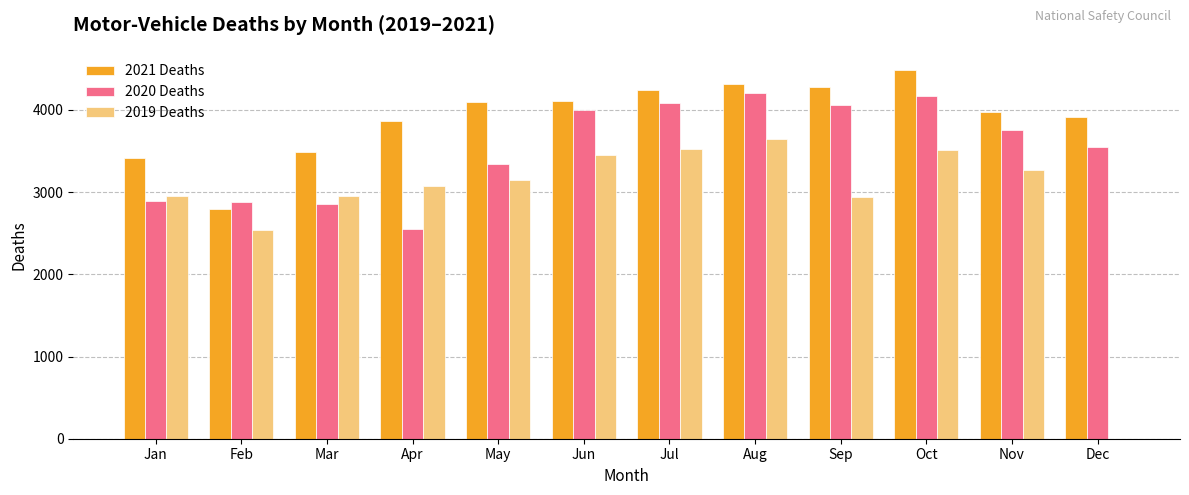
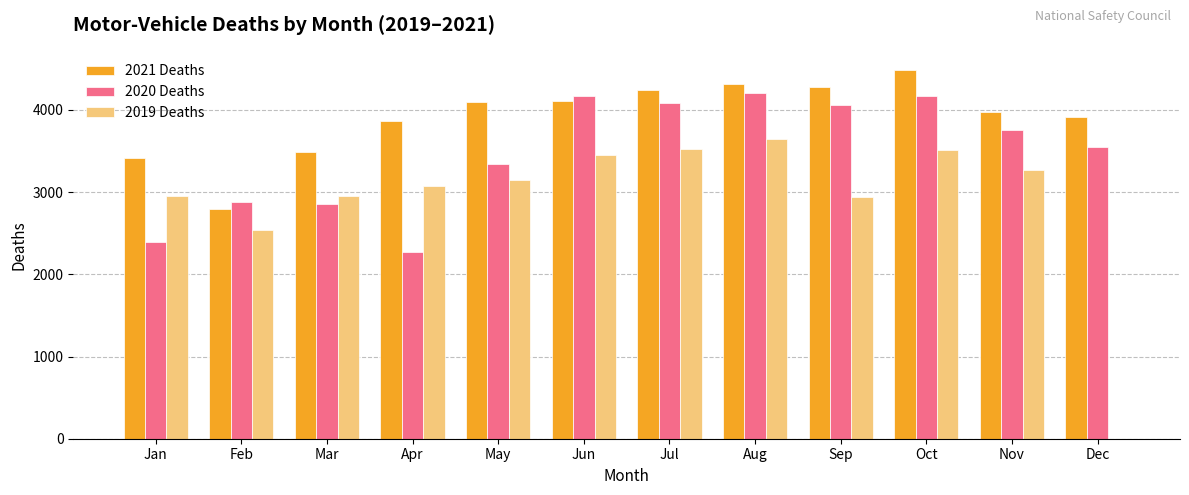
2020 Deaths, Jan: 2900 -> 2400
2020 Deaths, Apr: 2600 -> 2300
2020 Deaths, Jun: 4000 -> 4200
